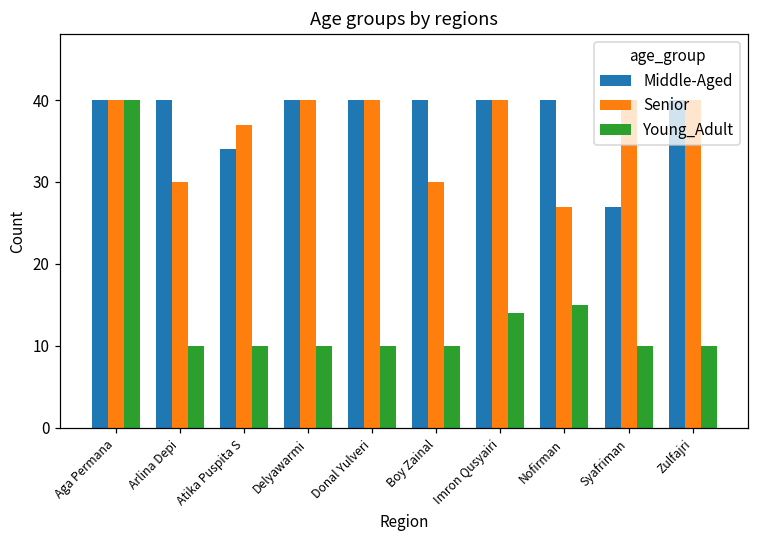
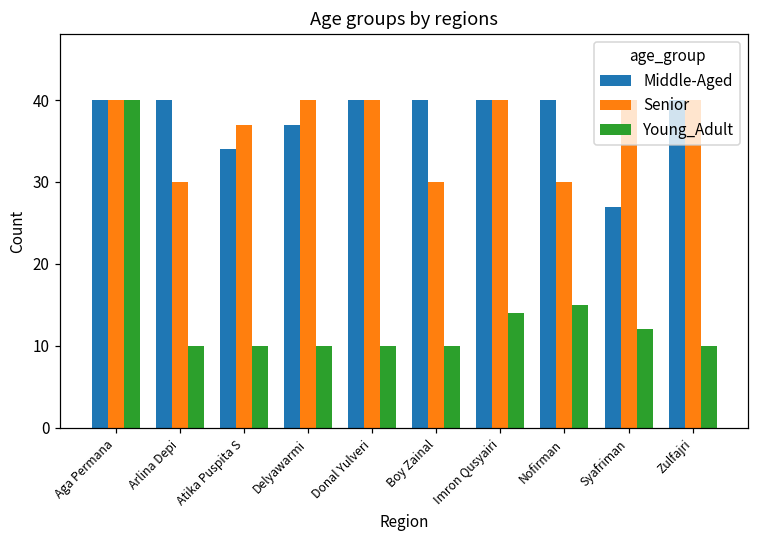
Middle-Aged, Delyawarmi: 40 -> 37
Senior, Nofirman: 27 -> 30
Young_Adult, Syafriman: 10 -> 12
